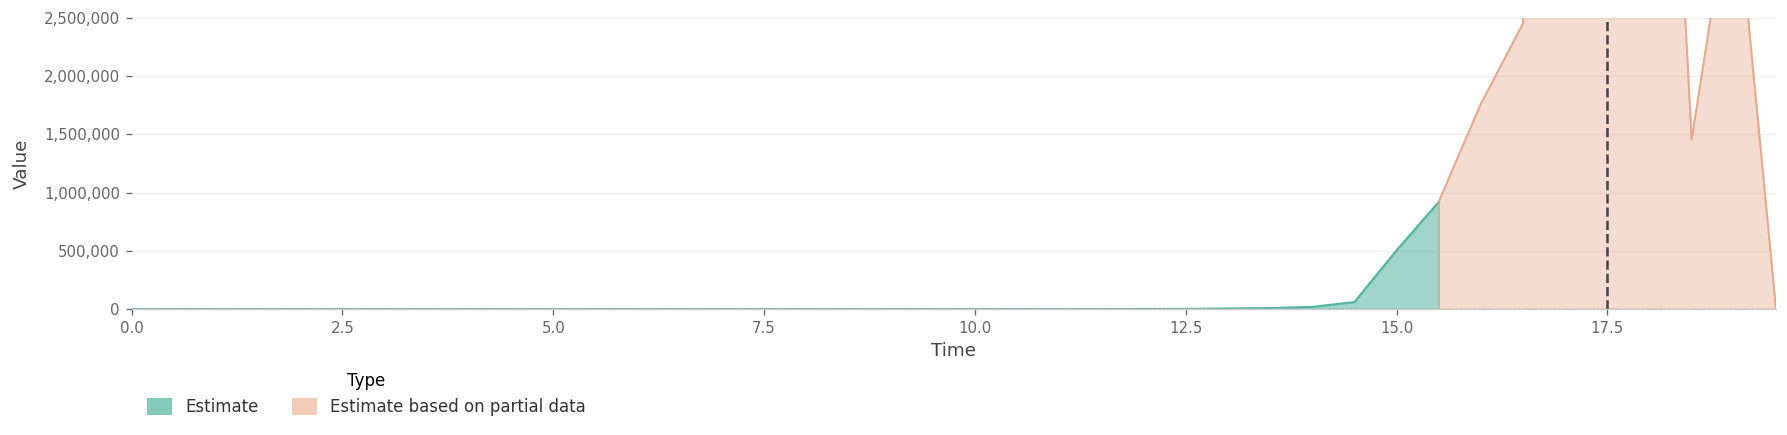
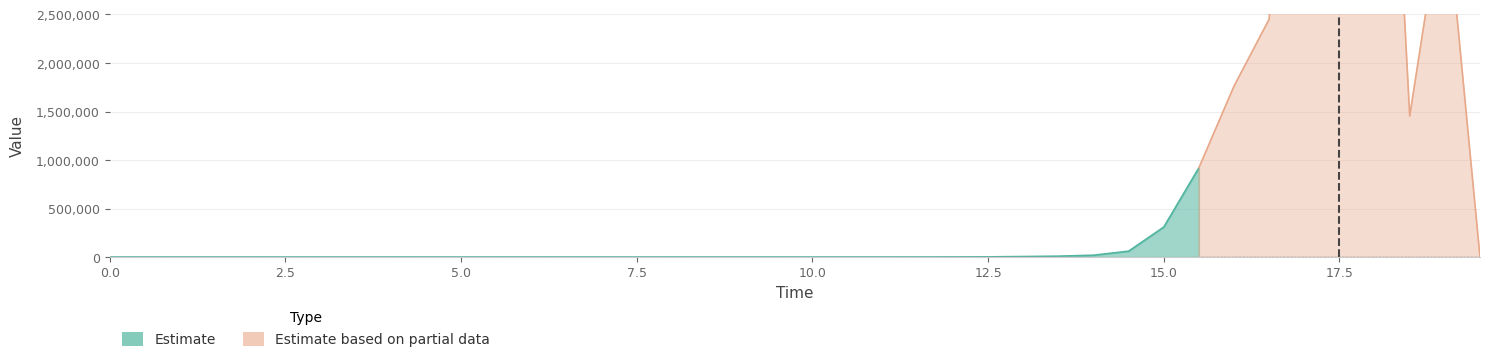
Estimate, 15.0: 500,000 -> 300,000
